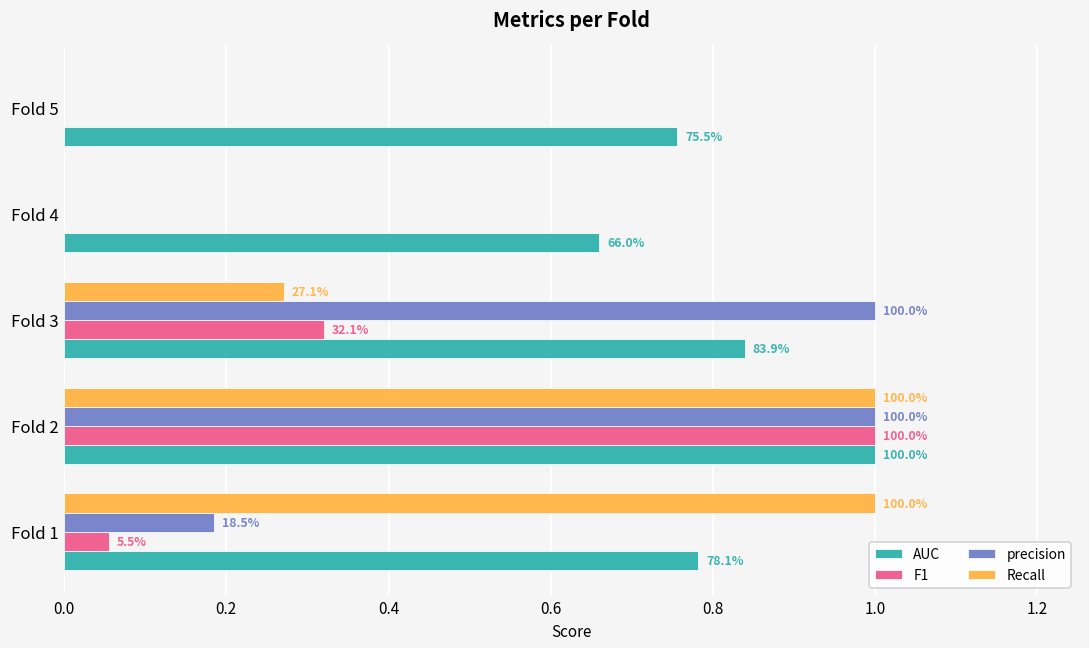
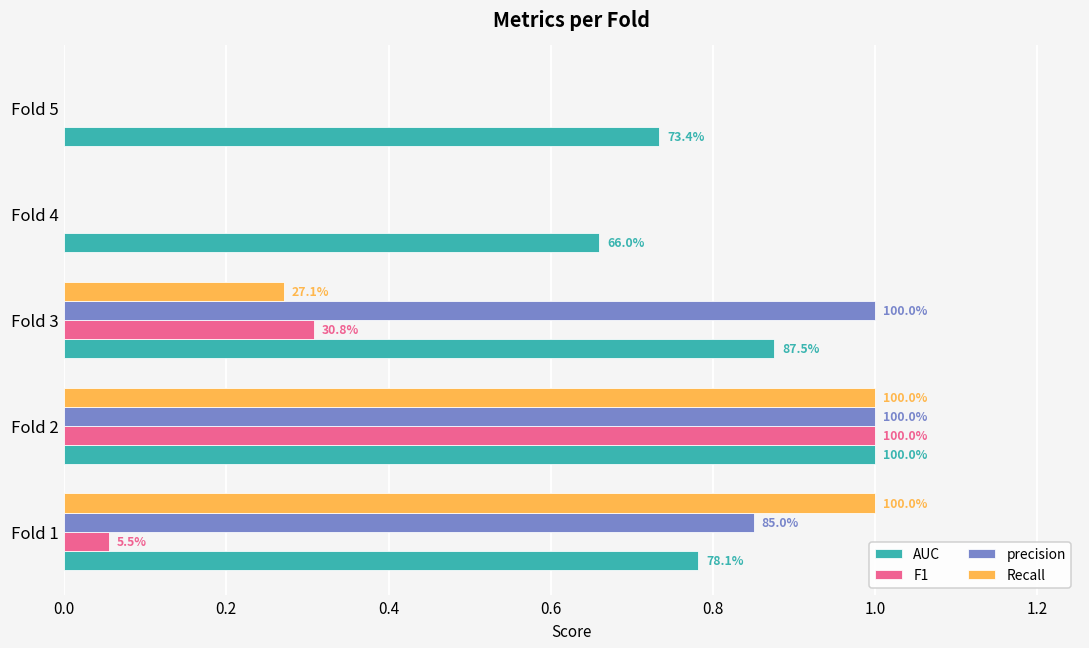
AUC, Fold 5: 75.5% -> 73.4%
F1, Fold 3: 32.1% -> 30.8%
AUC, Fold 3: 83.9% -> 87.5%
precision, Fold 1: 18.5% -> 85.0%
